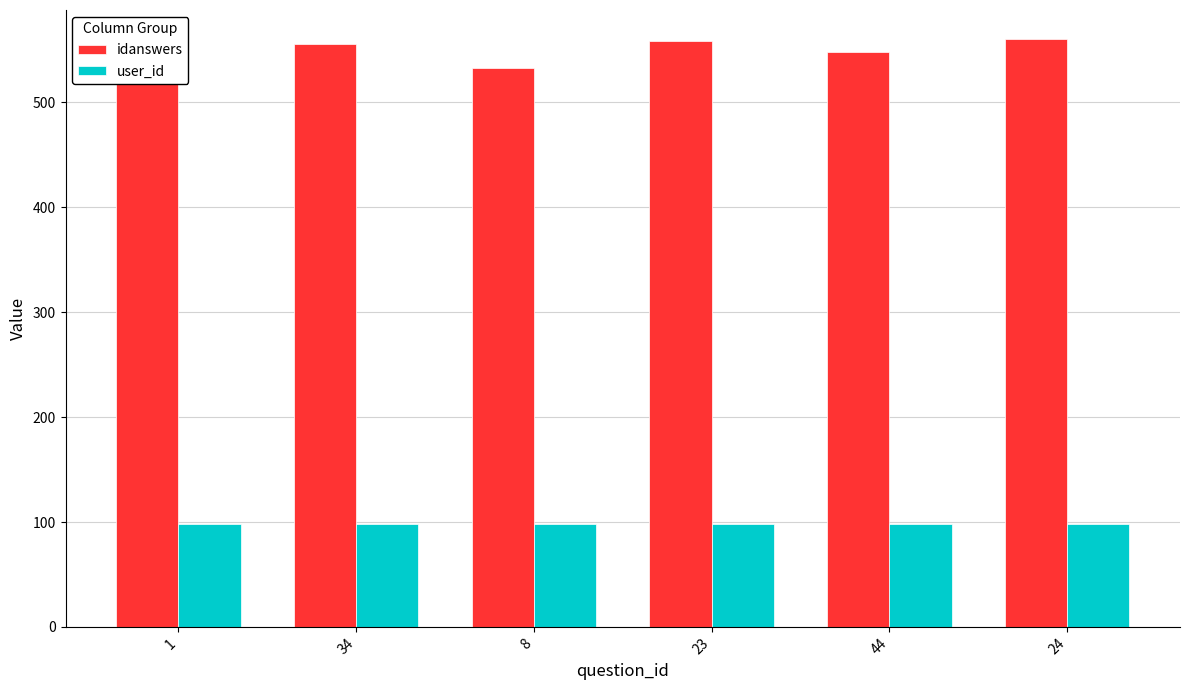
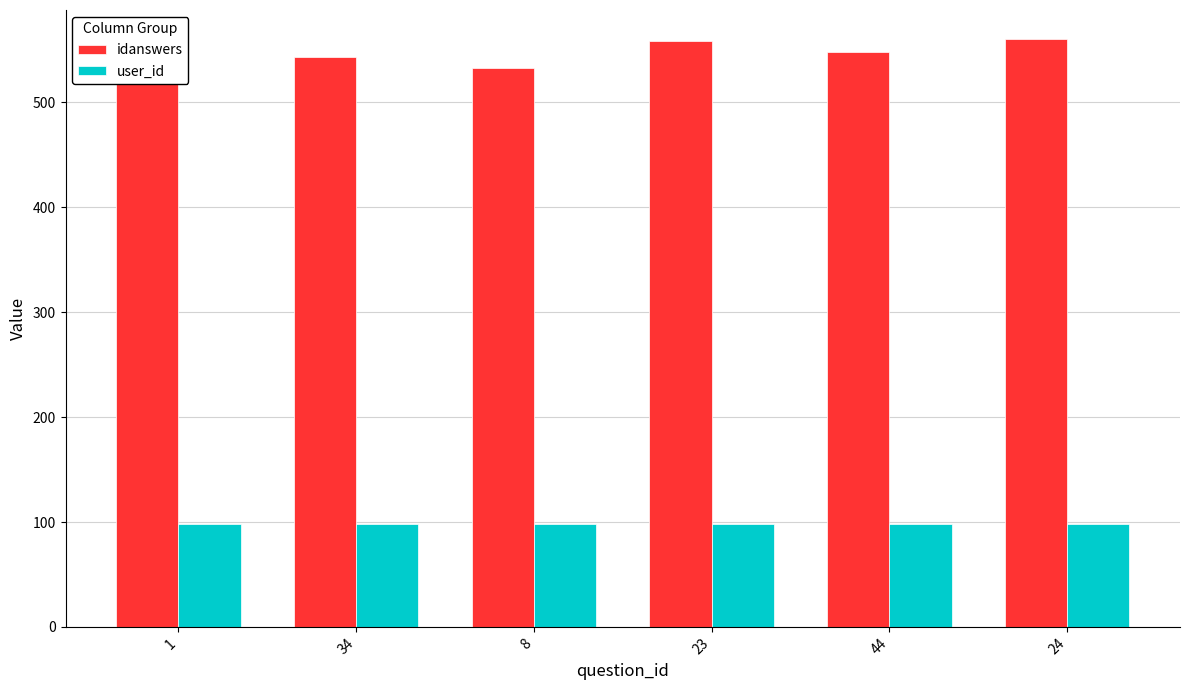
idanswers, 34: 556 -> 543
